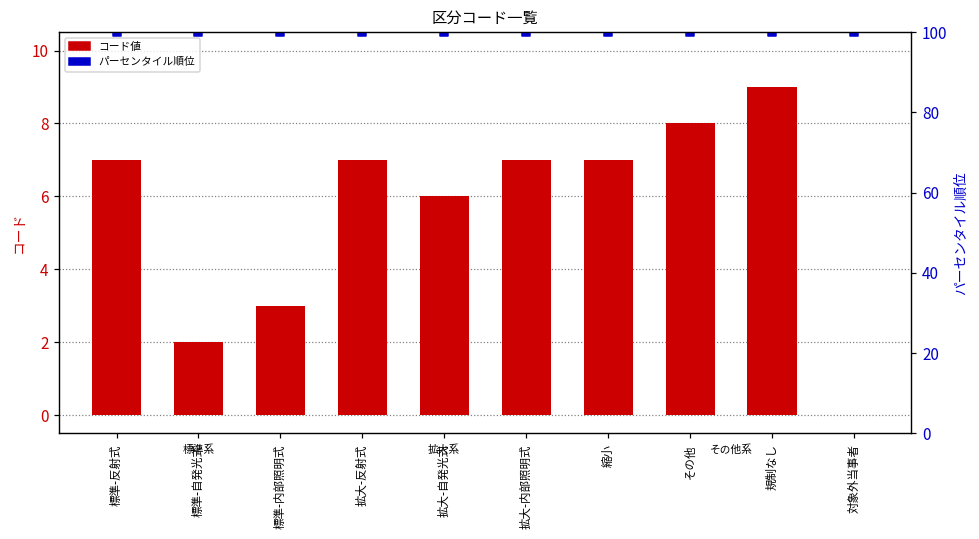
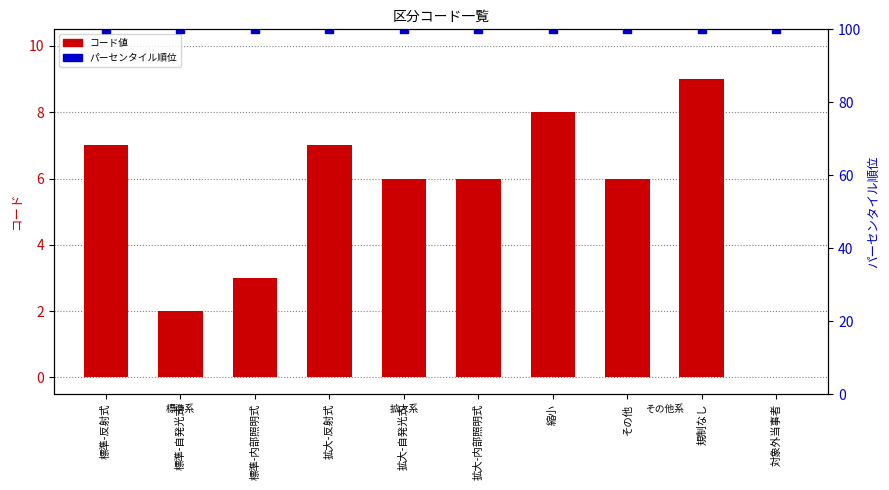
コード値, 拡大-内部照明式: 7 -> 6
コード値, 縮小: 7 -> 8
コード値, その他: 8 -> 6
